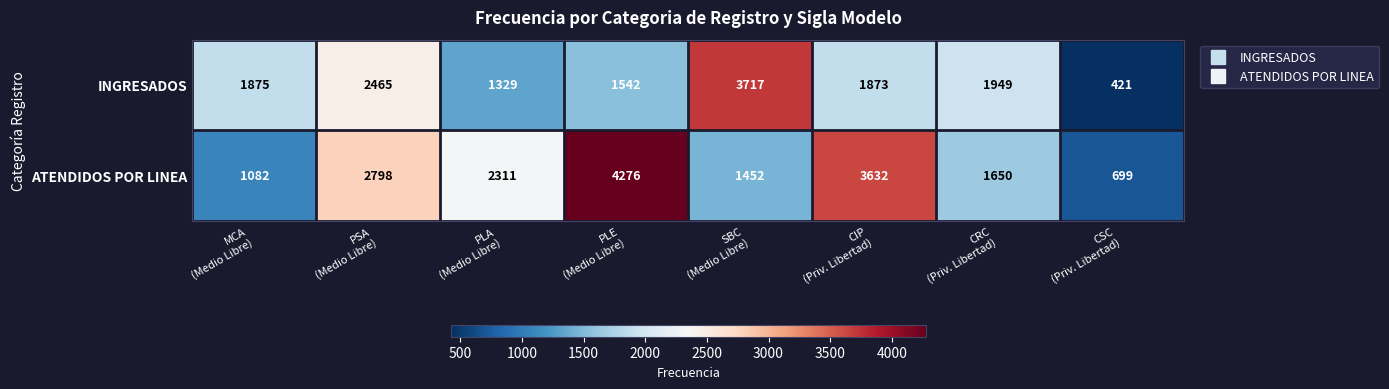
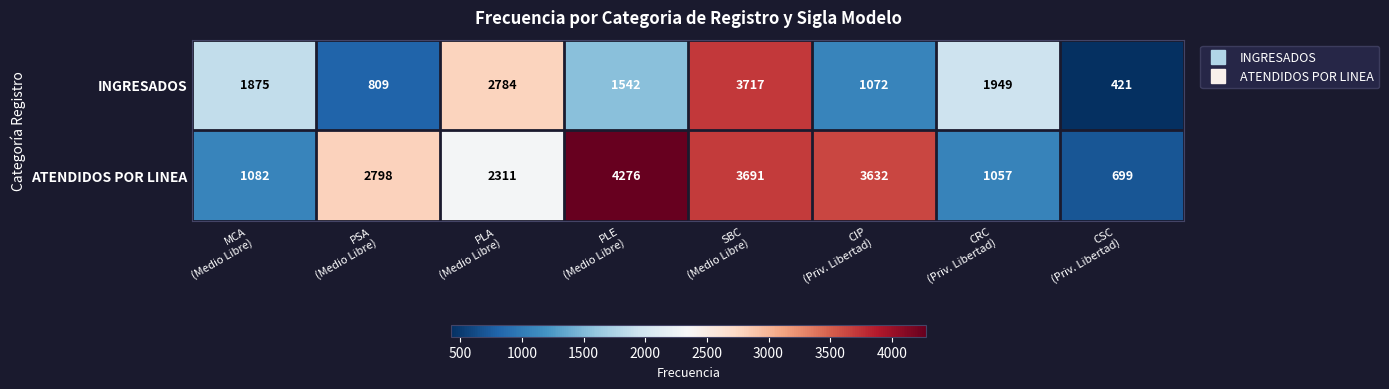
INGRESADOS, PSA (Medio Libre): 2465 -> 809
INGRESADOS, PLA (Medio Libre): 1329 -> 2784
INGRESADOS, CIP (Priv. Libertad): 1873 -> 1072
ATENDIDOS POR LINEA, SBC (Medio Libre): 1452 -> 3691
ATENDIDOS POR LINEA, CRC (Priv. Libertad): 1650 -> 1057
